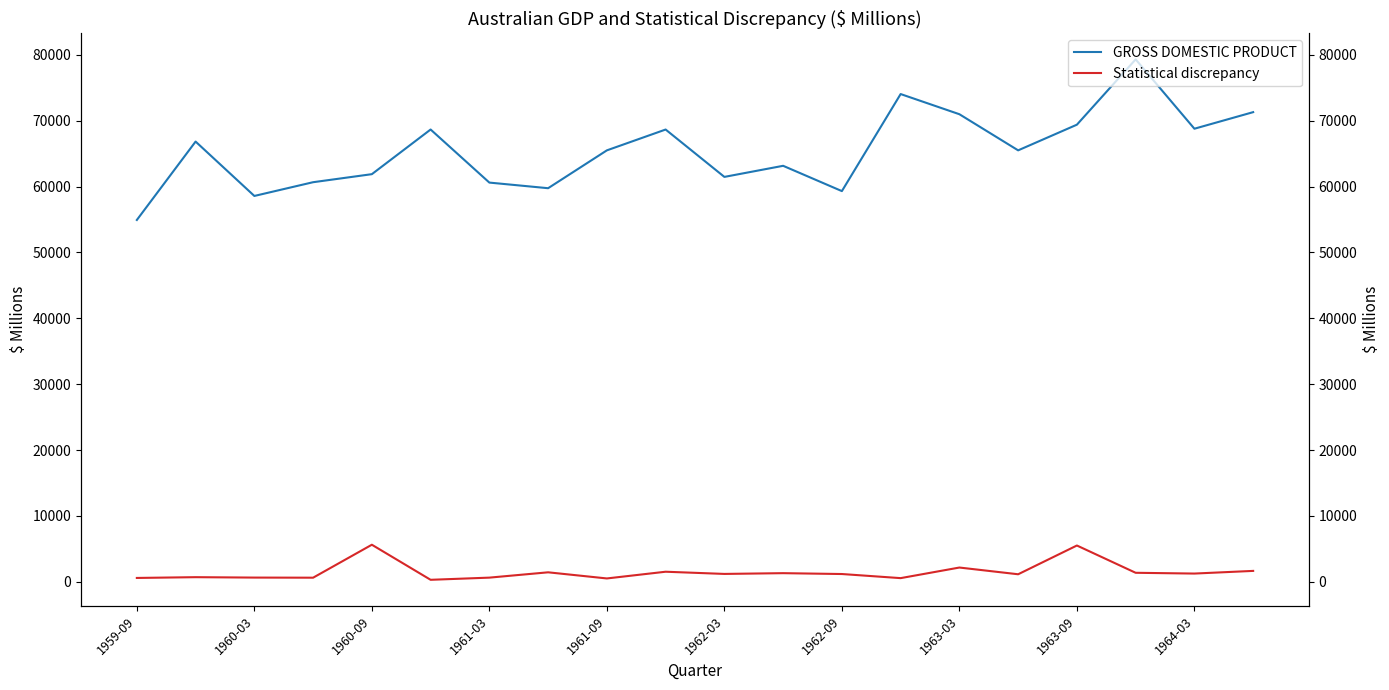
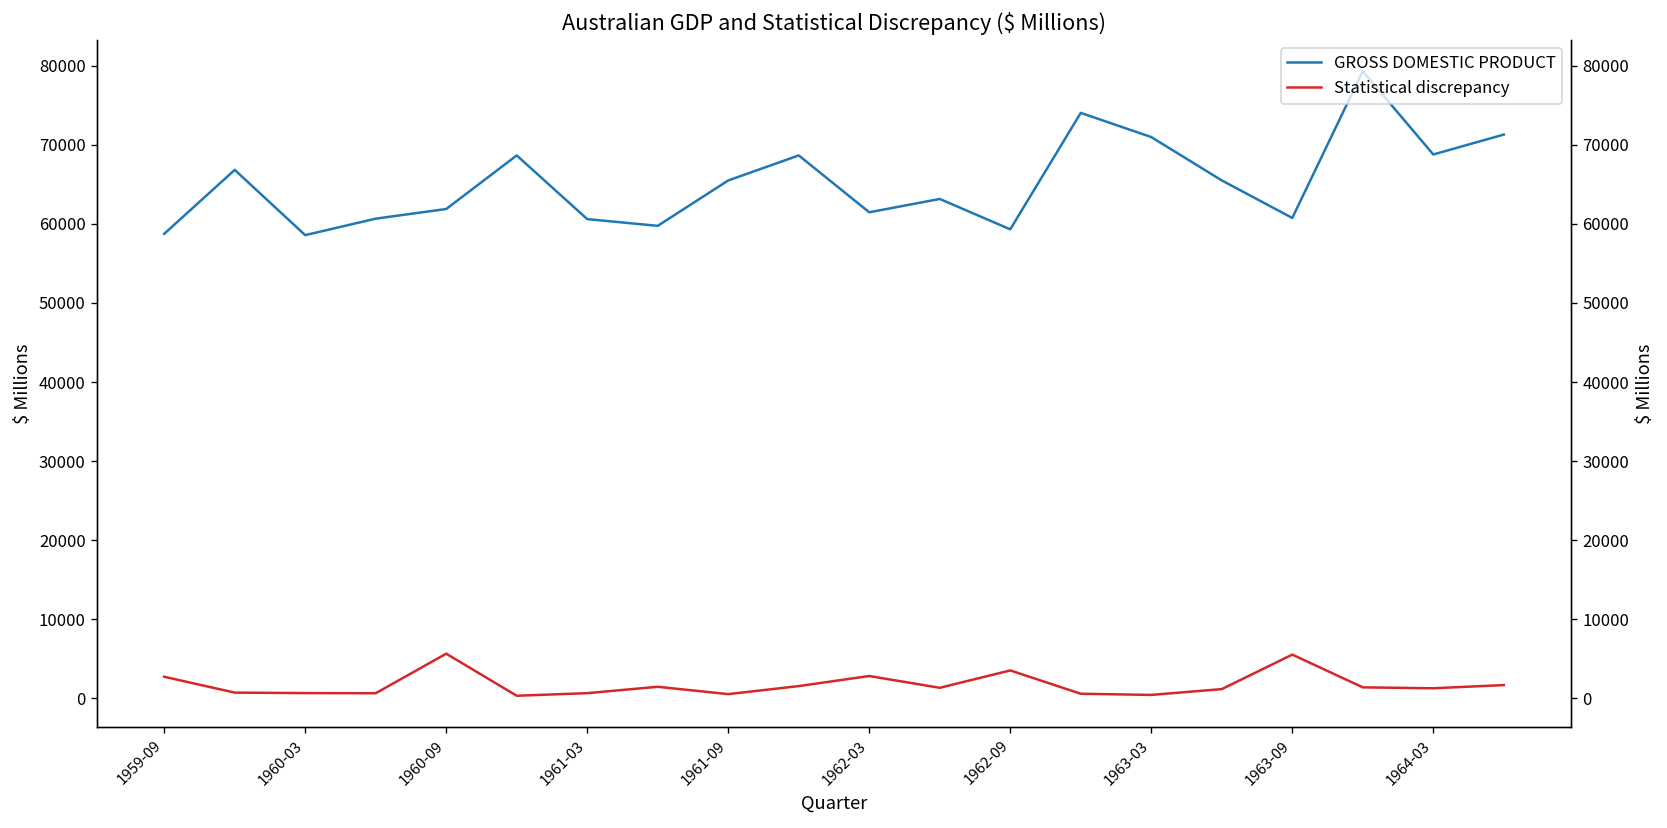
GROSS DOMESTIC PRODUCT, 1959-09: 55000 -> 59000
Statistical discrepancy, 1959-09: 1000 -> 3000
Statistical discrepancy, 1962-03: 1000 -> 3000
Statistical discrepancy, 1962-09: 1000 -> 4000
Statistical discrepancy, 1963-03: 2000 -> 0
GROSS DOMESTIC PRODUCT, 1963-09: 69000 -> 61000
